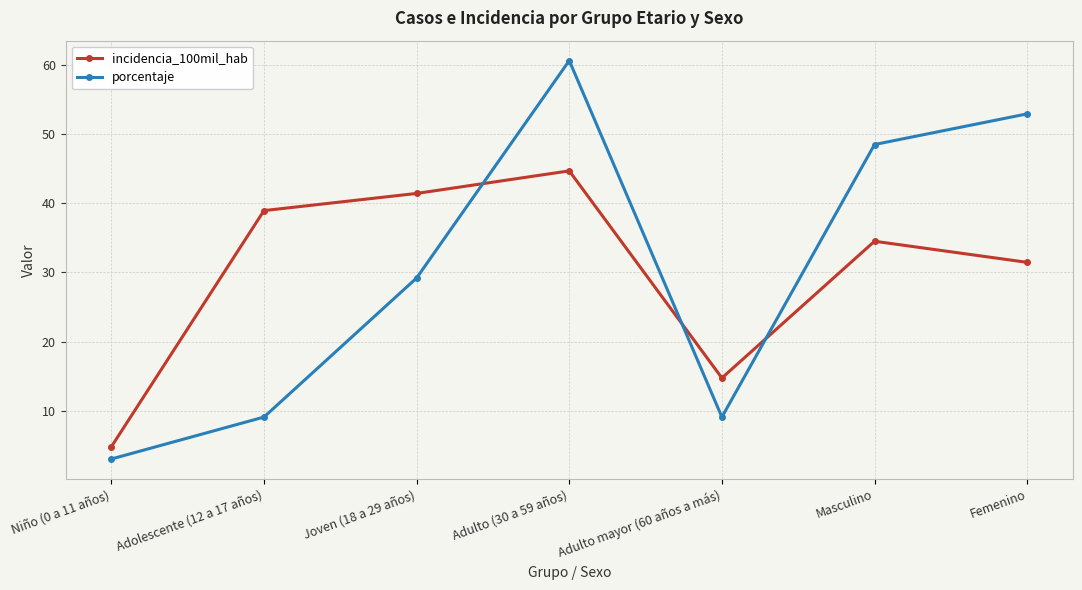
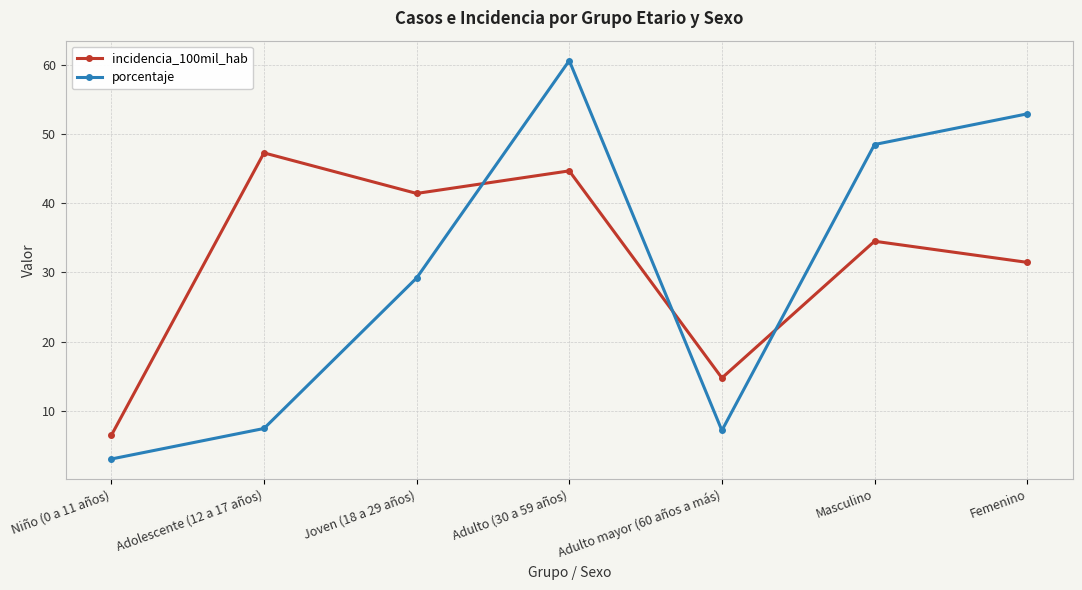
incidencia_100mil_hab, Niño (0 a 11 años): 5 -> 6
incidencia_100mil_hab, Adolescente (12 a 17 años): 39 -> 47
porcentaje, Adolescente (12 a 17 años): 9 -> 7
porcentaje, Adulto mayor (60 años a más): 9 -> 7
